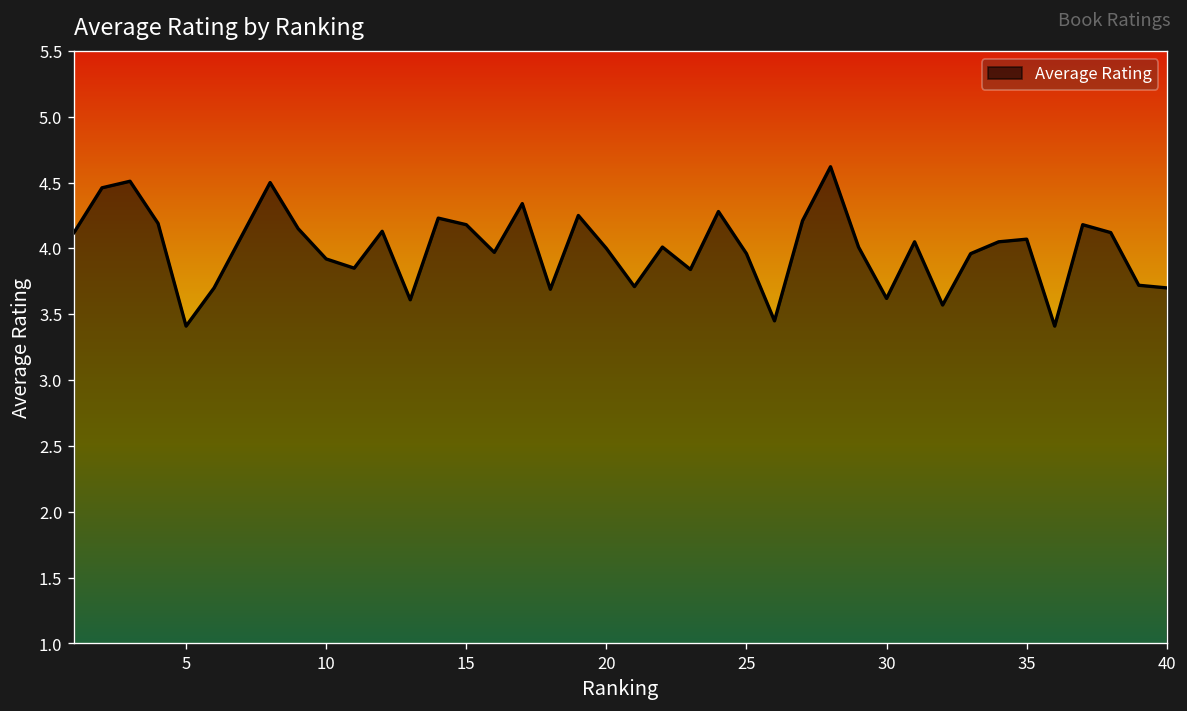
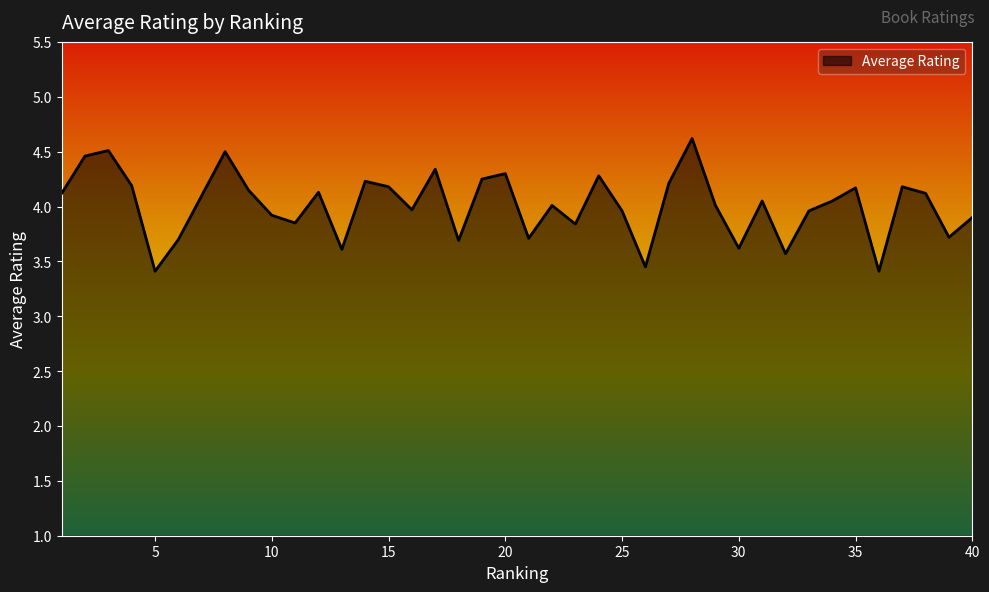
20: 4.0 -> 4.3
35: 4.07 -> 4.17
40: 3.7 -> 3.9
